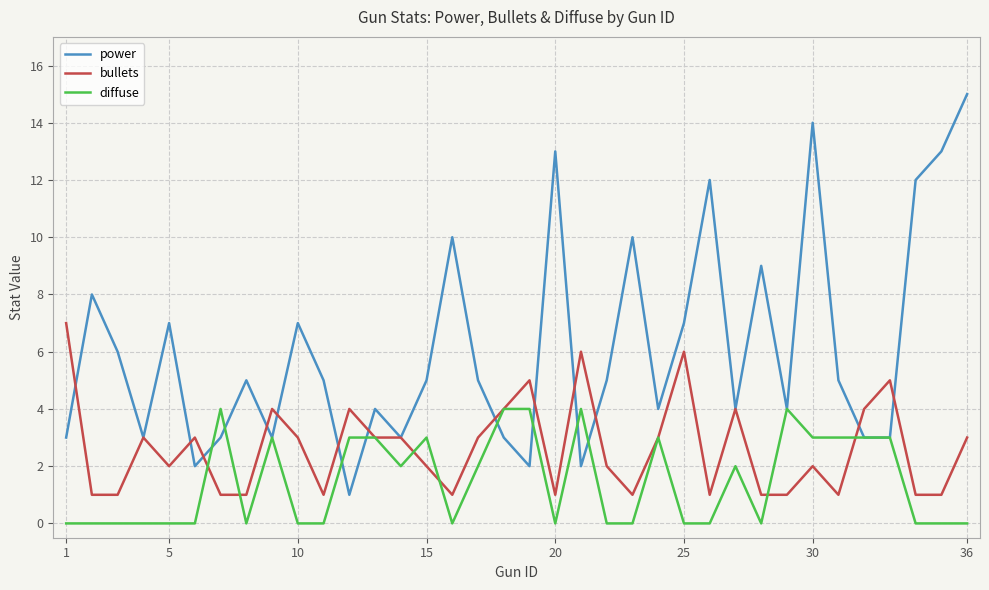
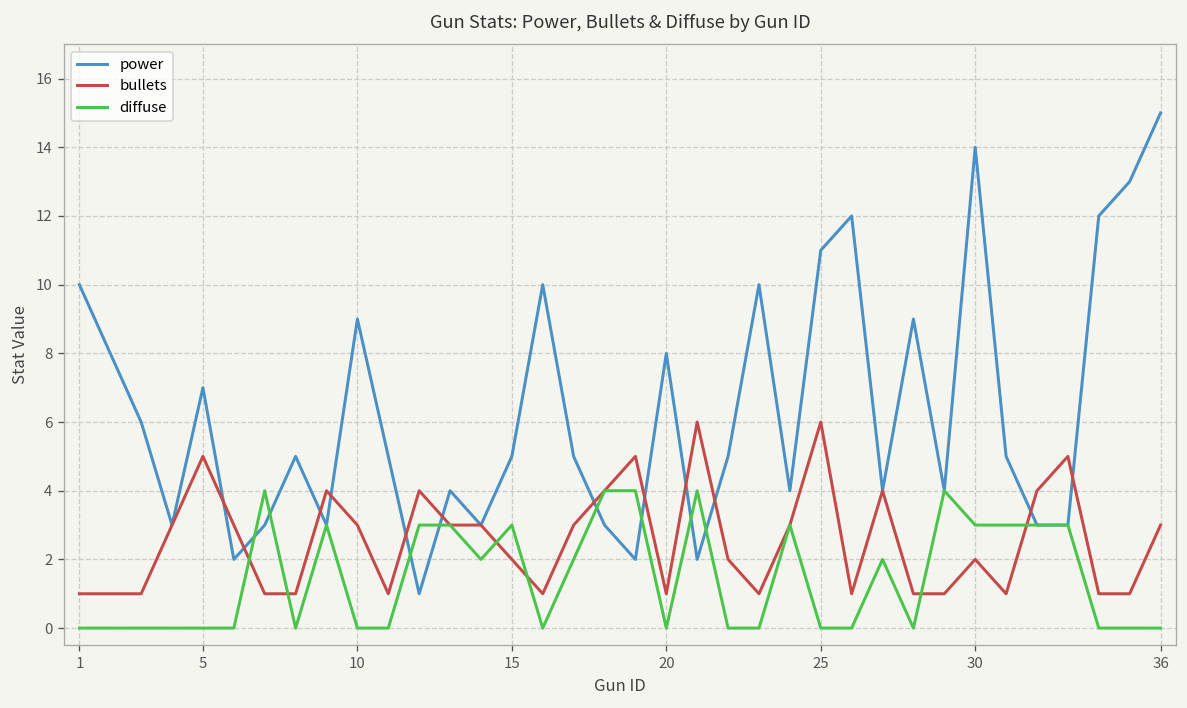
power, 1: 3 -> 10
bullets, 1: 7 -> 1
bullets, 5: 2 -> 5
power, 10: 7 -> 9
power, 20: 13 -> 8
power, 25: 7 -> 11
